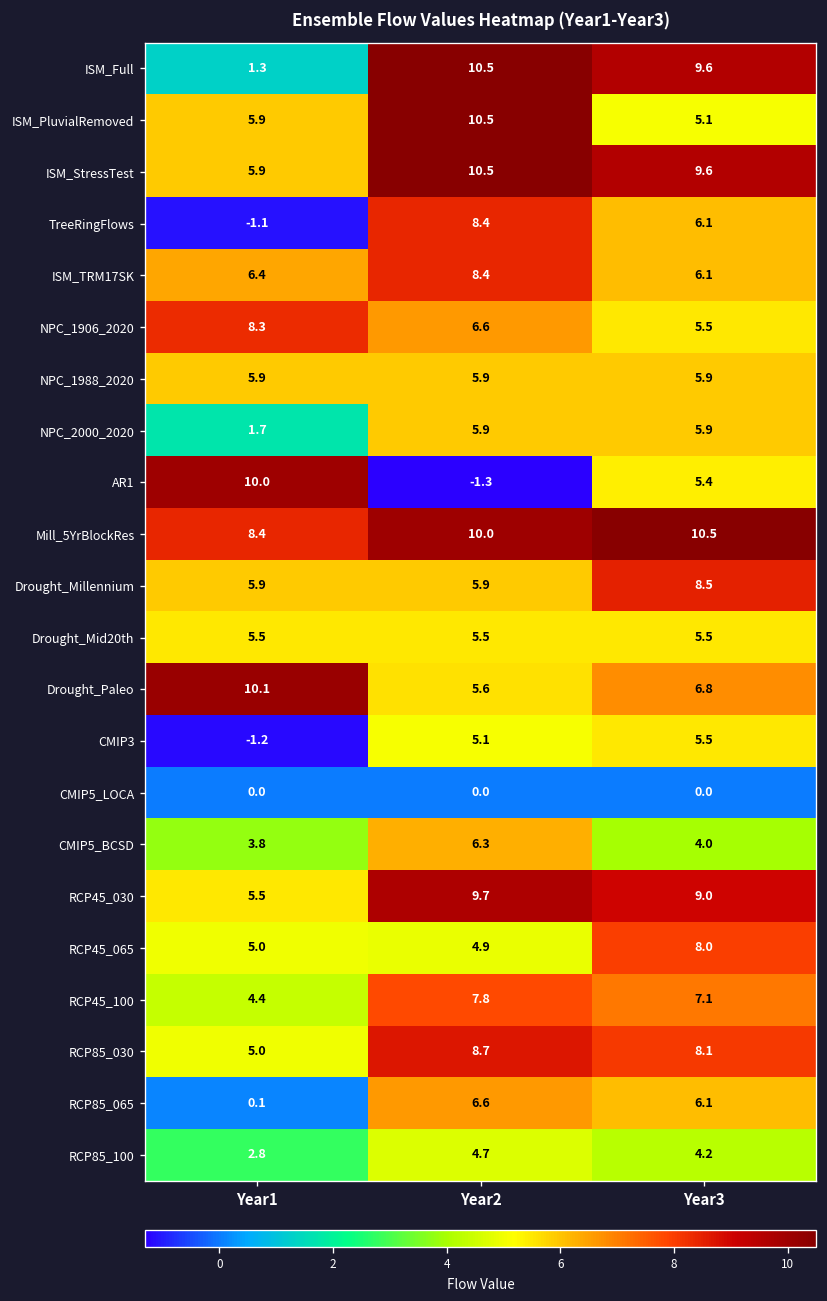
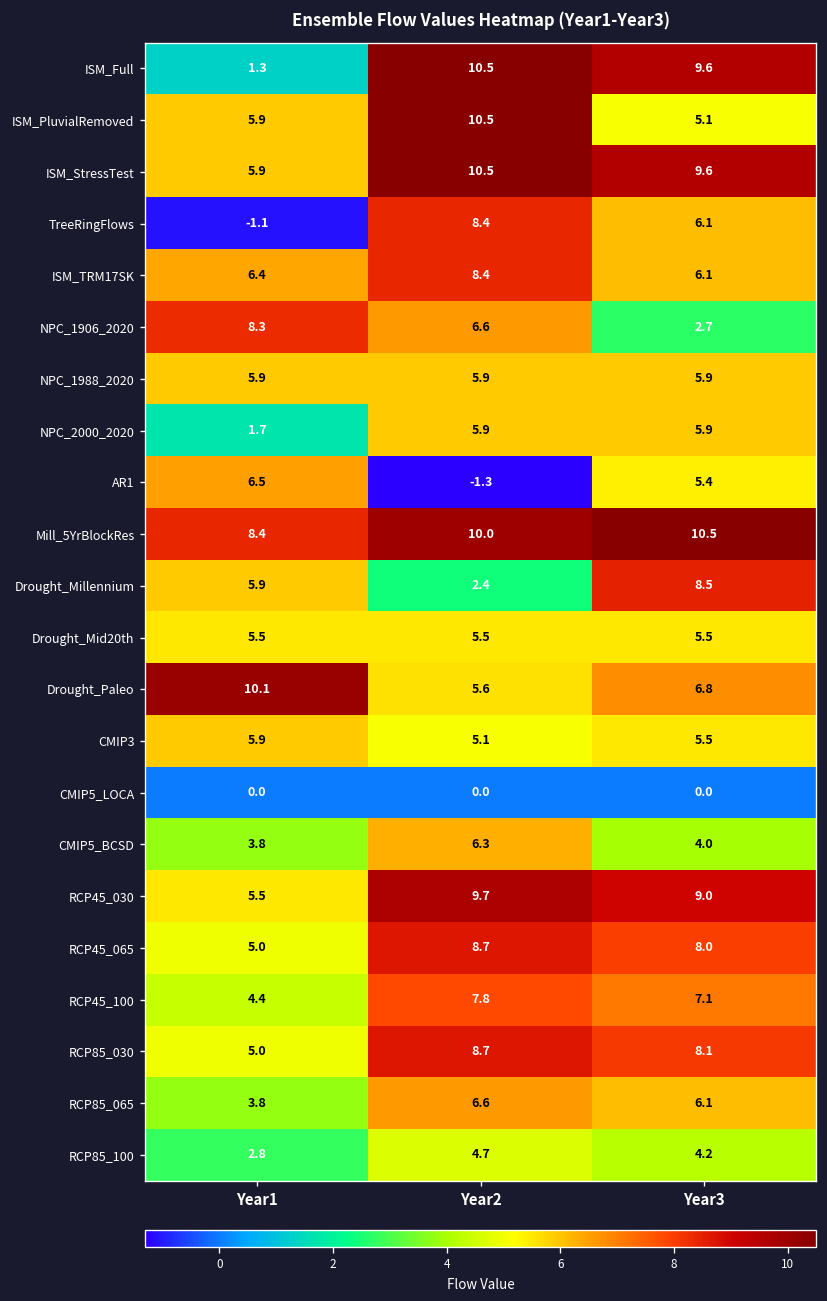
NPC_1906_2020, Year3: 5.5 -> 2.7
AR1, Year1: 10.0 -> 6.5
Drought_Millennium, Year2: 5.9 -> 2.4
CMIP3, Year1: -1.2 -> 5.9
RCP45_065, Year2: 4.9 -> 8.7
RCP85_065, Year1: 0.1 -> 3.8
